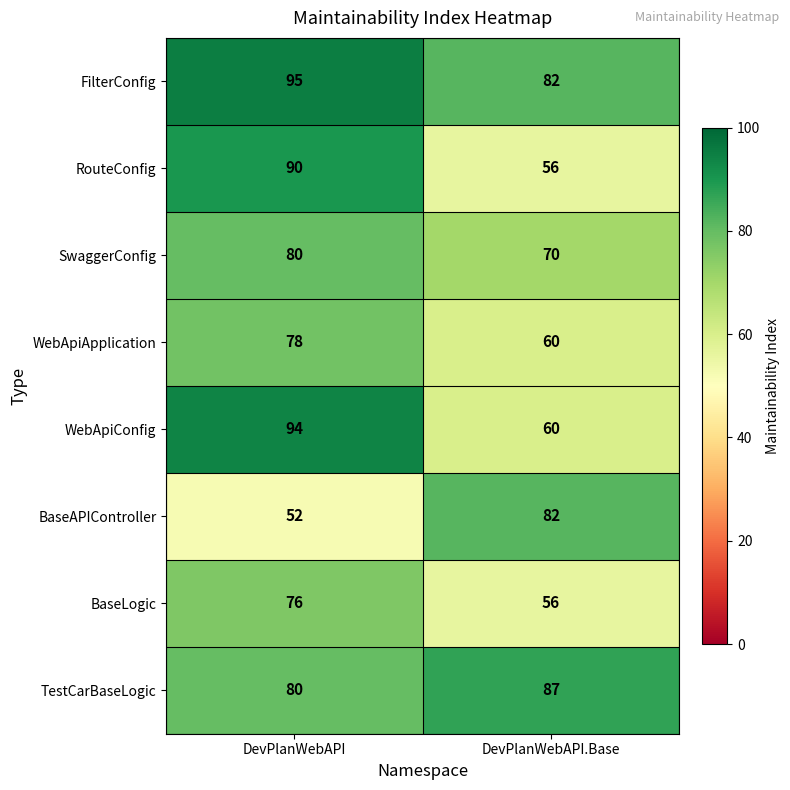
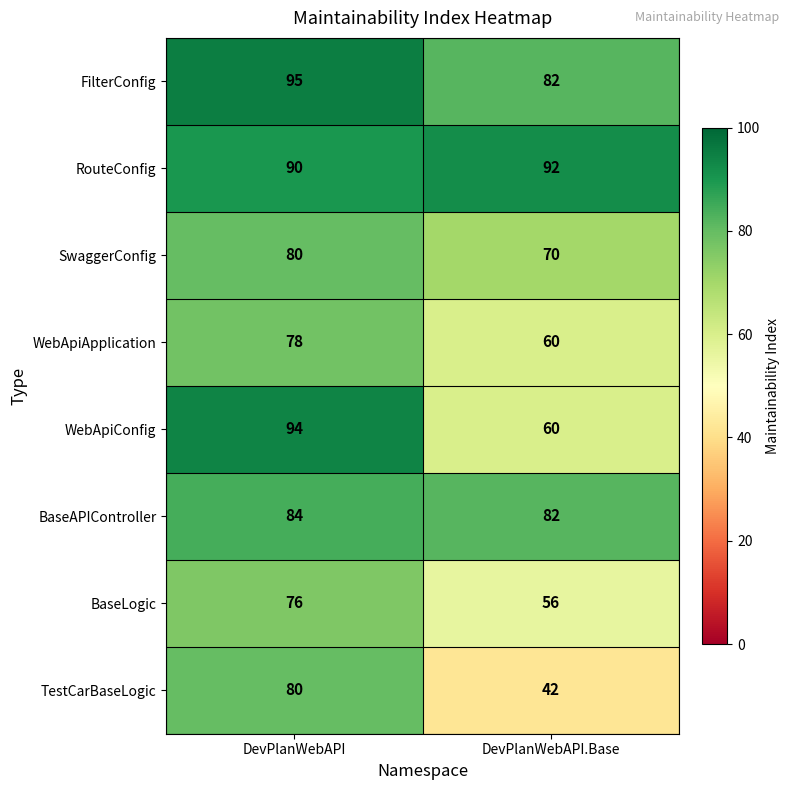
RouteConfig, DevPlanWebAPI.Base: 56 -> 92
BaseAPIController, DevPlanWebAPI: 52 -> 84
TestCarBaseLogic, DevPlanWebAPI.Base: 87 -> 42
